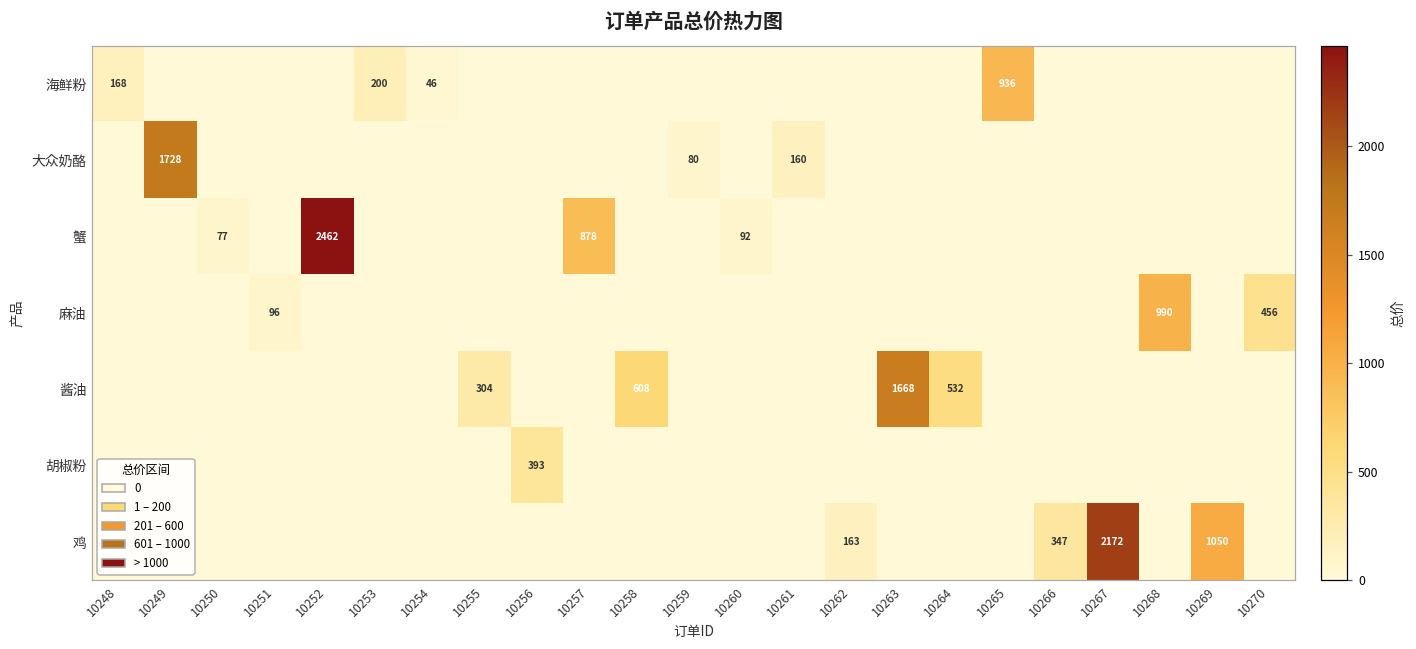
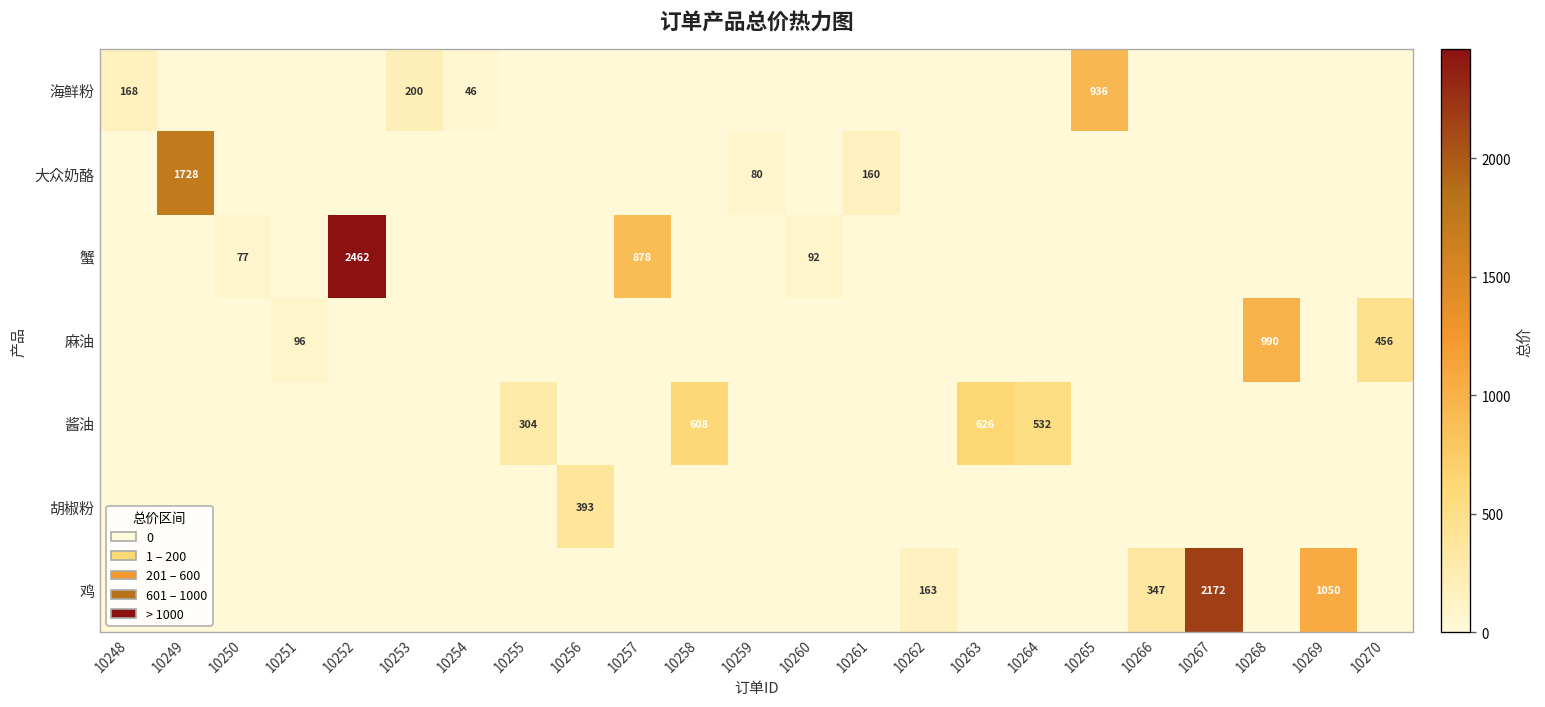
酱油, 10263: 1668 -> 626
